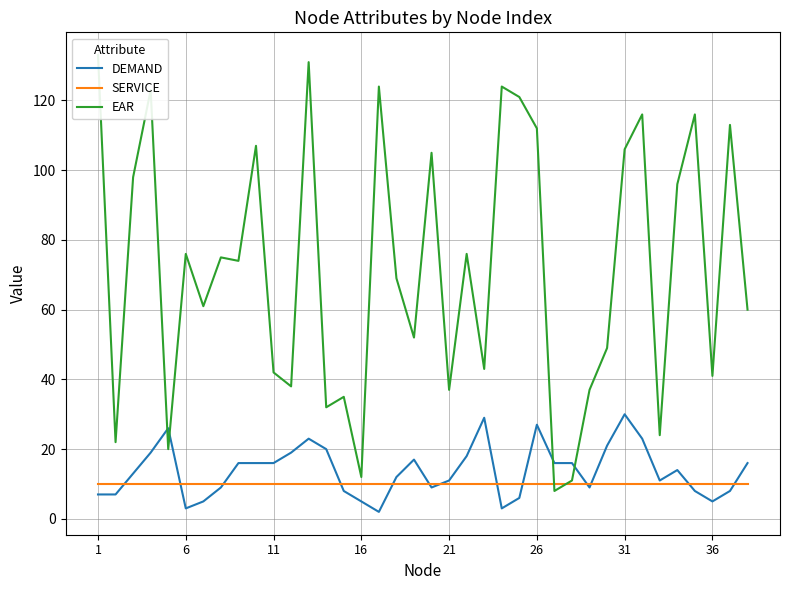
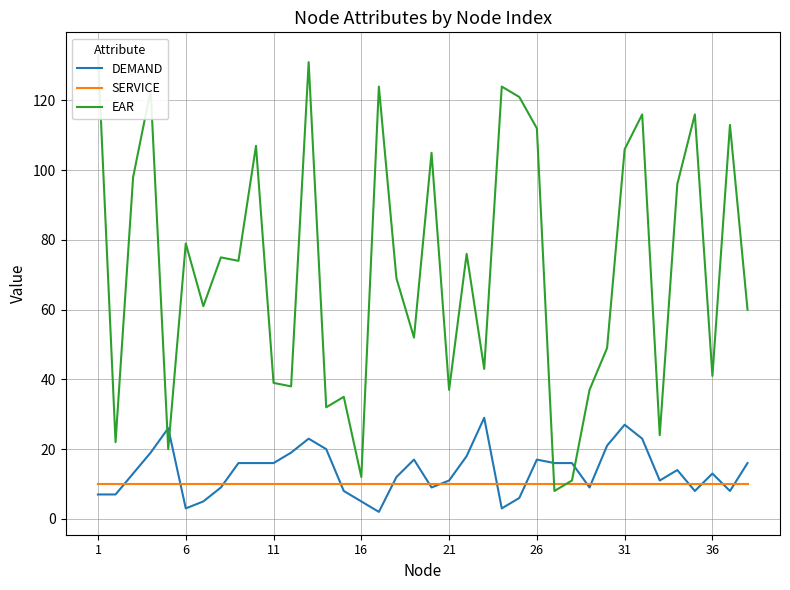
EAR, 6: 76 -> 79
EAR, 11: 42 -> 39
DEMAND, 26: 27 -> 17
DEMAND, 31: 30 -> 27
DEMAND, 36: 5 -> 13
